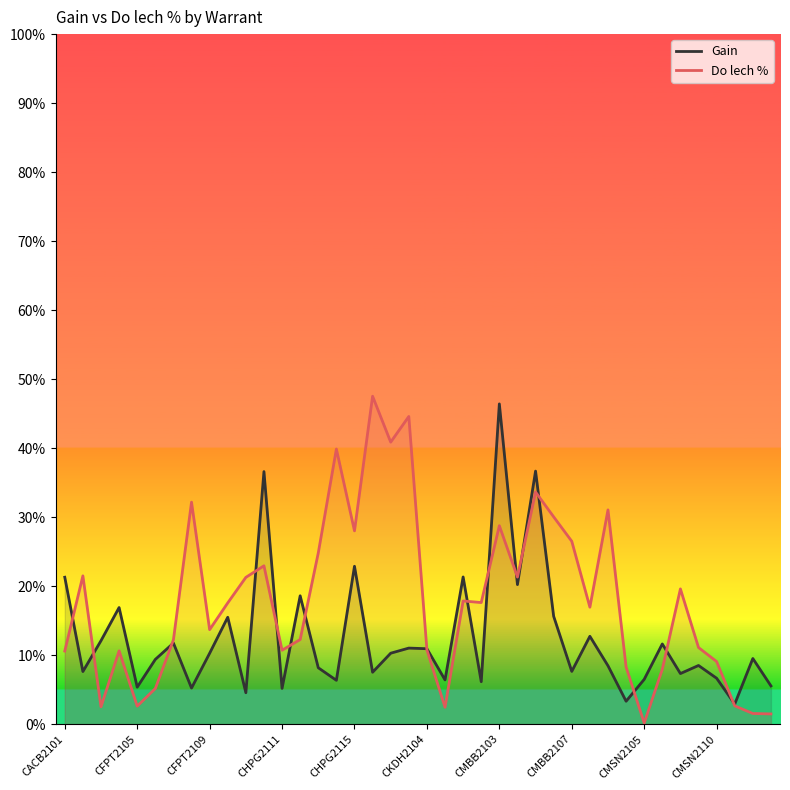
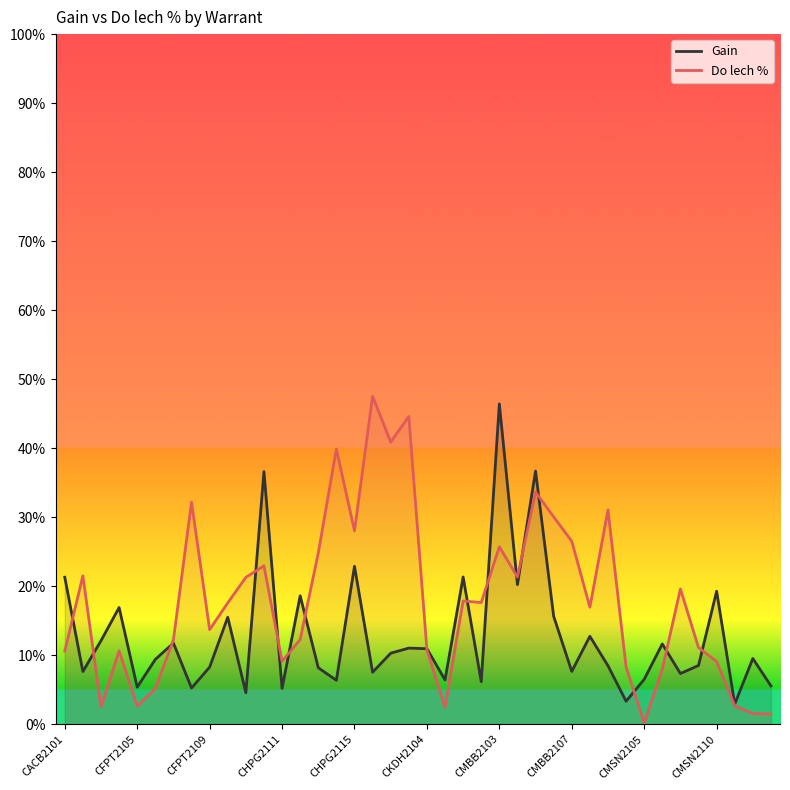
Gain, CFPT2109: 10% -> 8%
Do lech %, CHPG2111: 11% -> 9%
Do lech %, CMBB2103: 29% -> 26%
Gain, CMSN2110: 7% -> 19%
